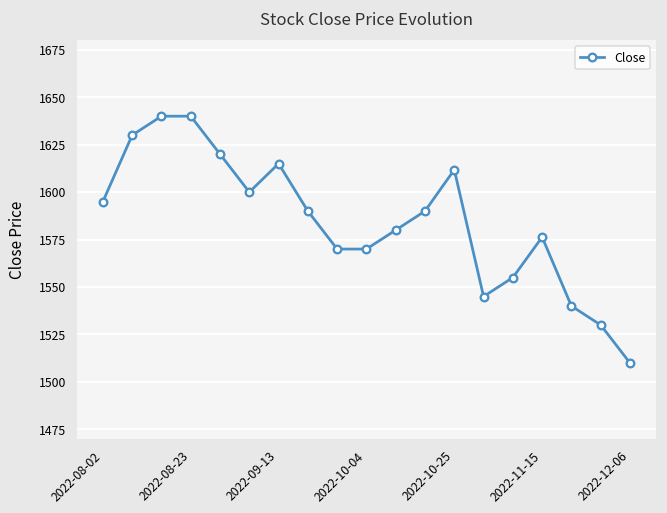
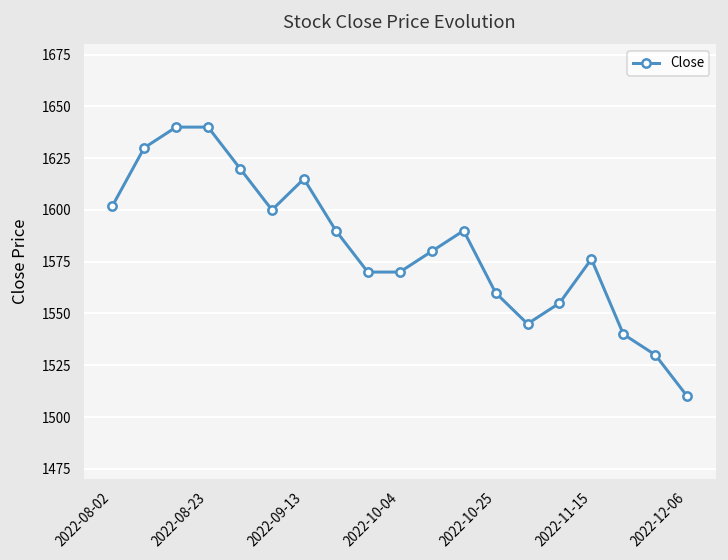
2022-08-02: 1595 -> 1602
2022-10-25: 1612 -> 1560
